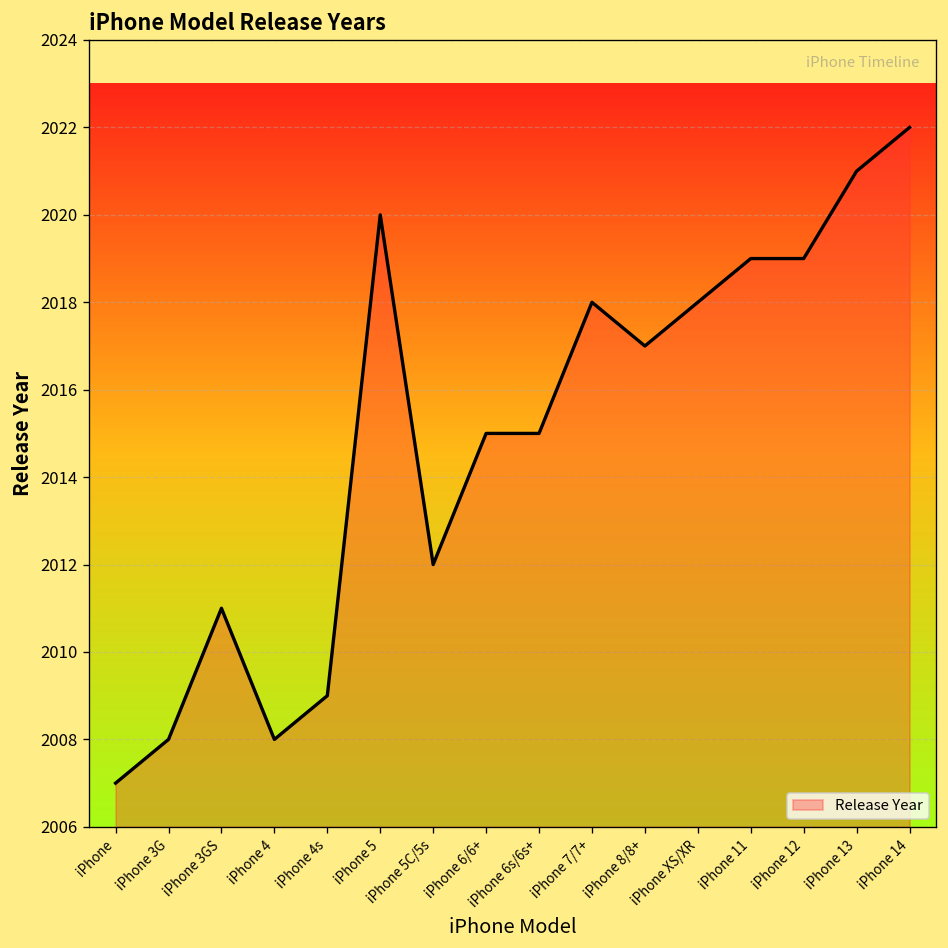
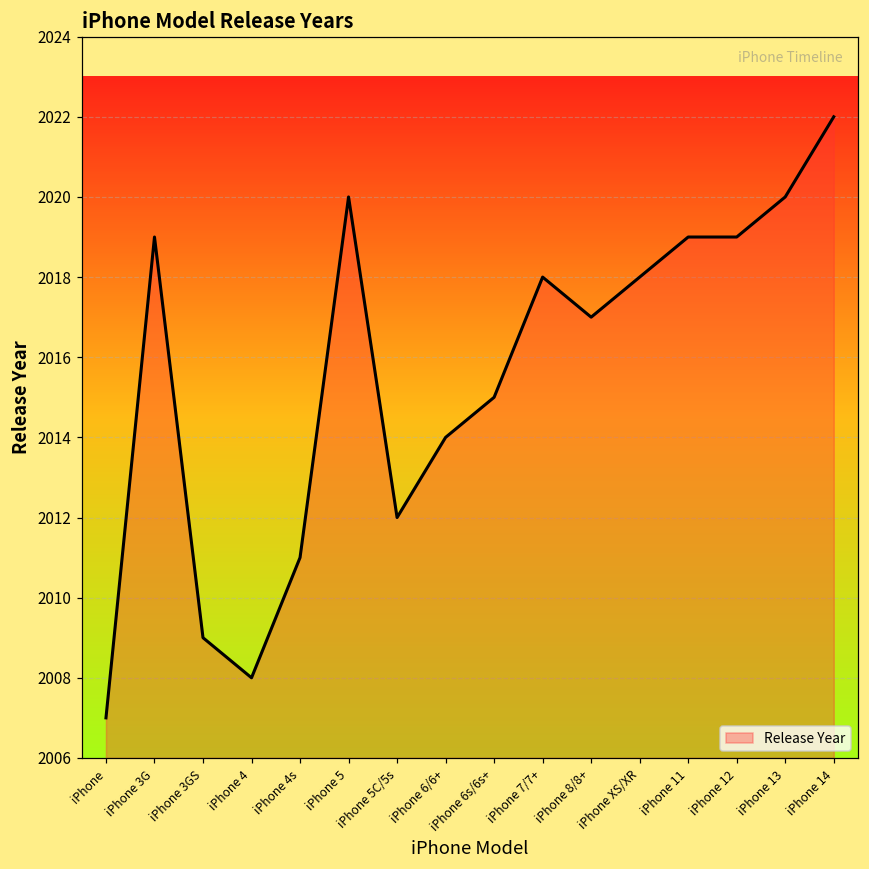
iPhone 3G: 2008 -> 2019
iPhone 3GS: 2011 -> 2009
iPhone 4s: 2009 -> 2011
iPhone 6/6+: 2015 -> 2014
iPhone 13: 2021 -> 2020
